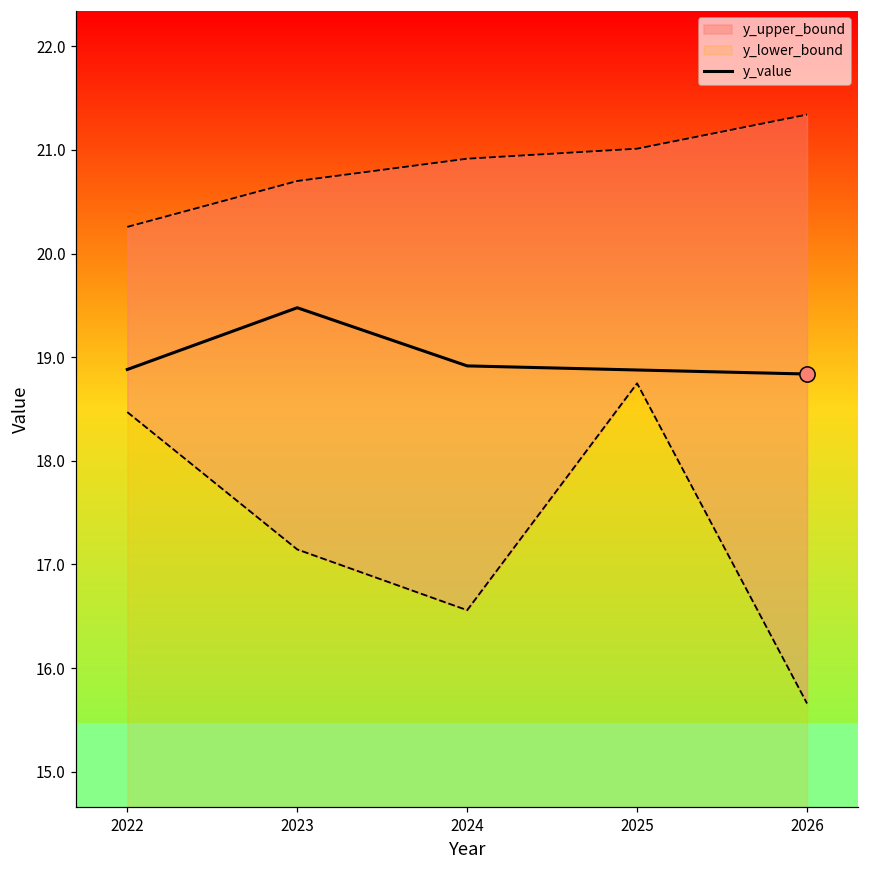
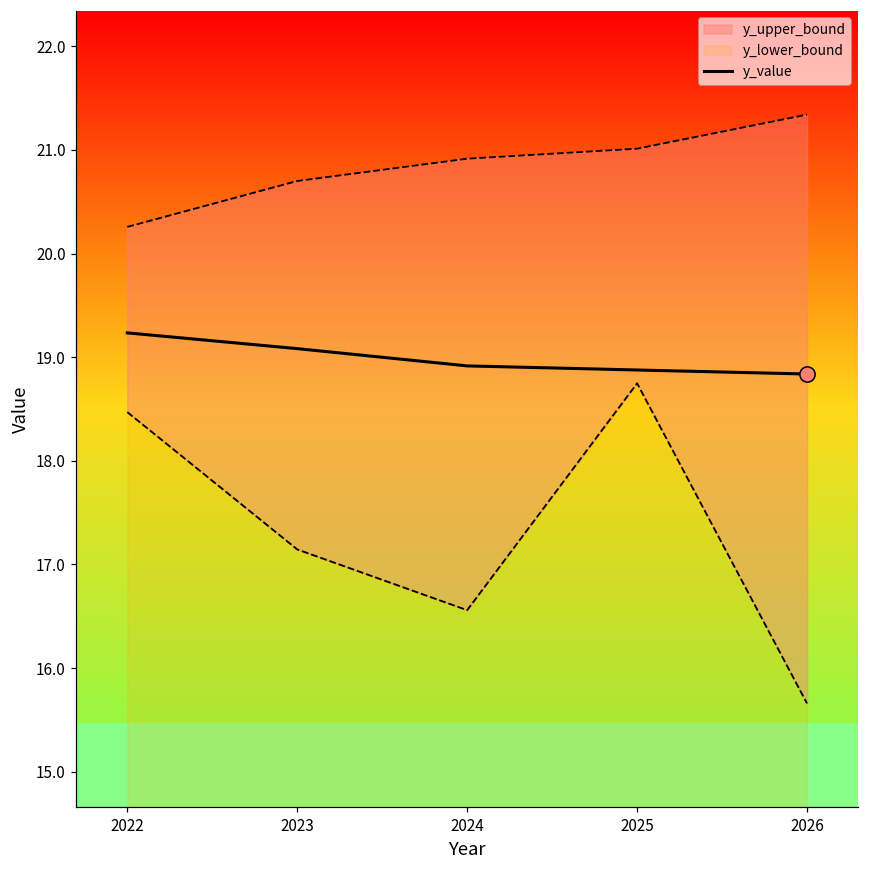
y_value, 2022: 18.9 -> 19.2
y_value, 2023: 19.5 -> 19.1
